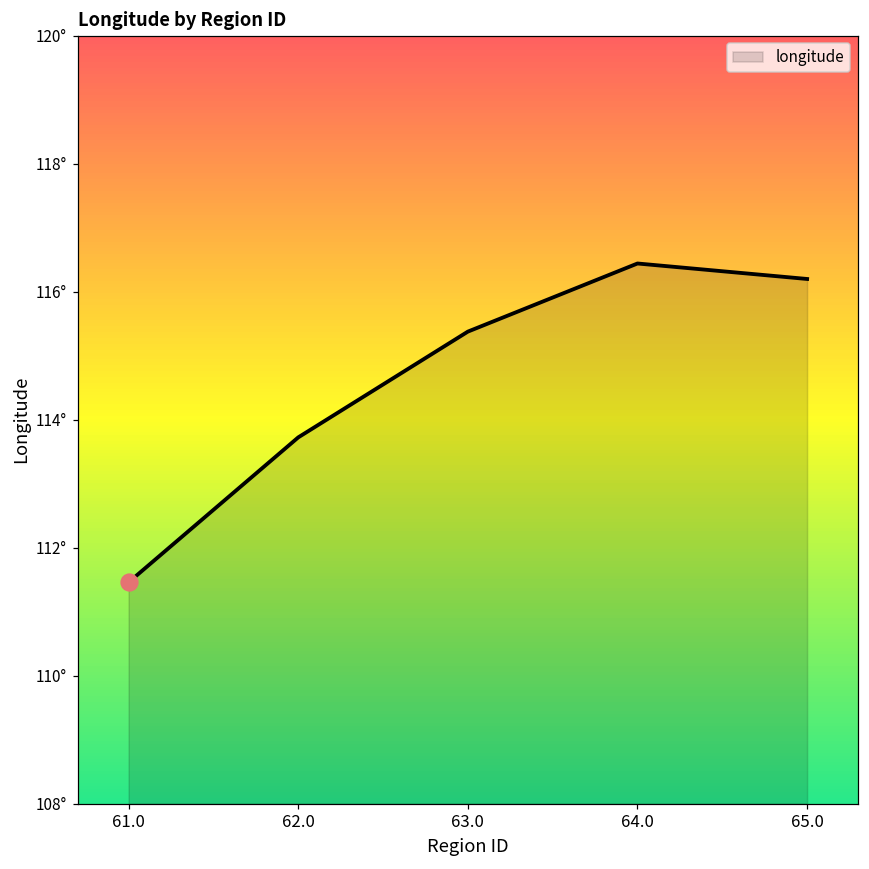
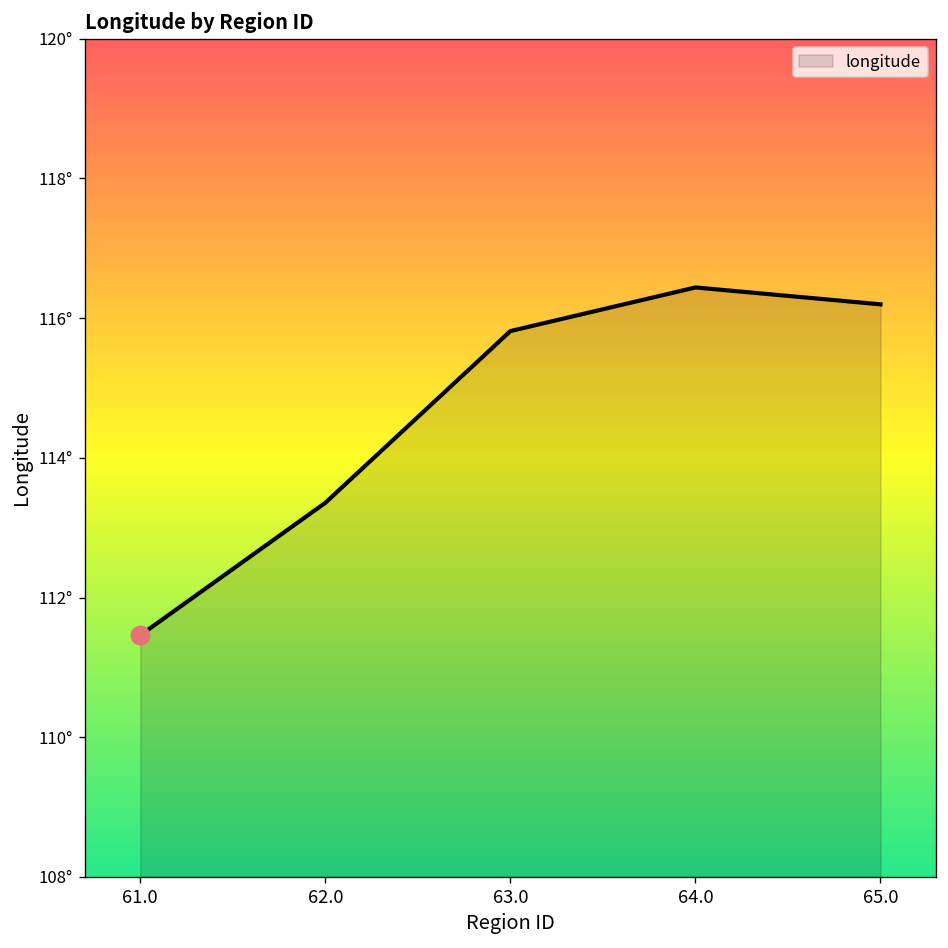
longitude, 62.0: 113.7° -> 113.4°
longitude, 63.0: 115.4° -> 115.8°
